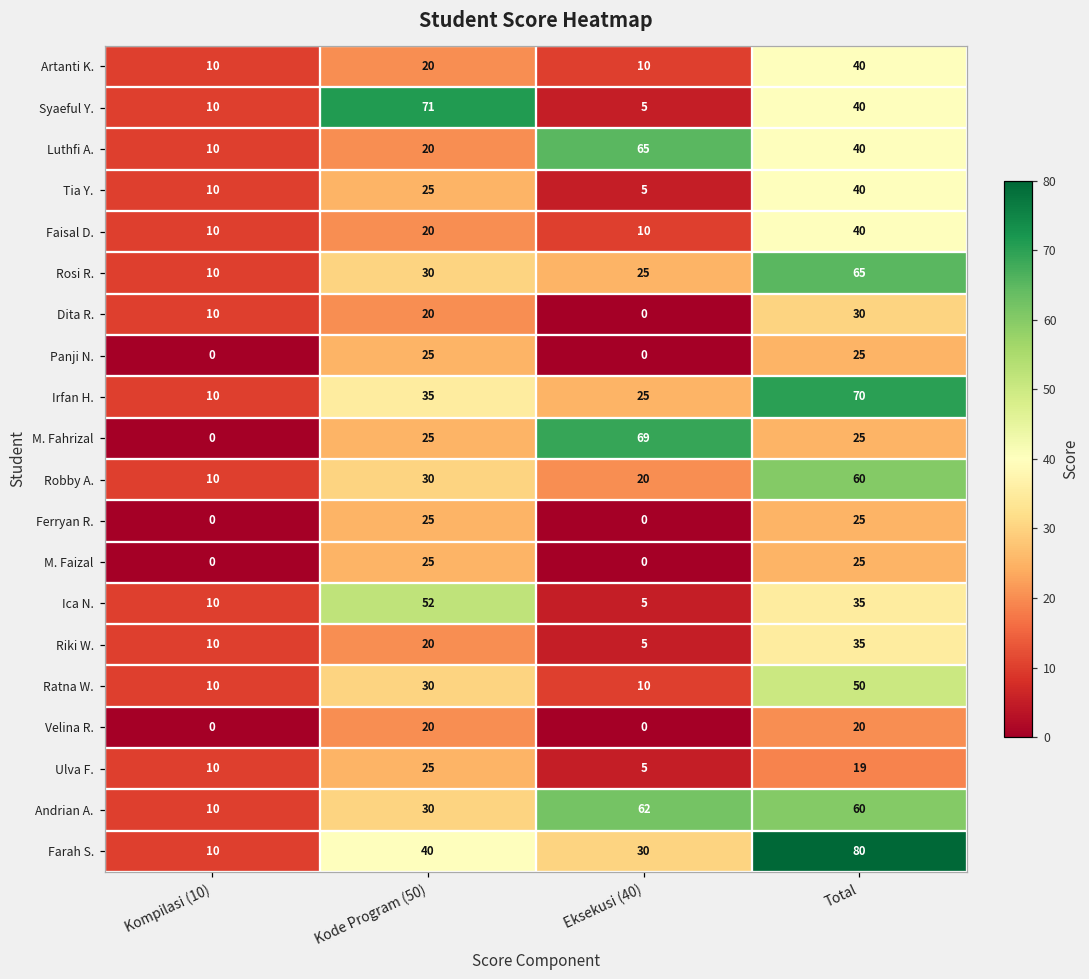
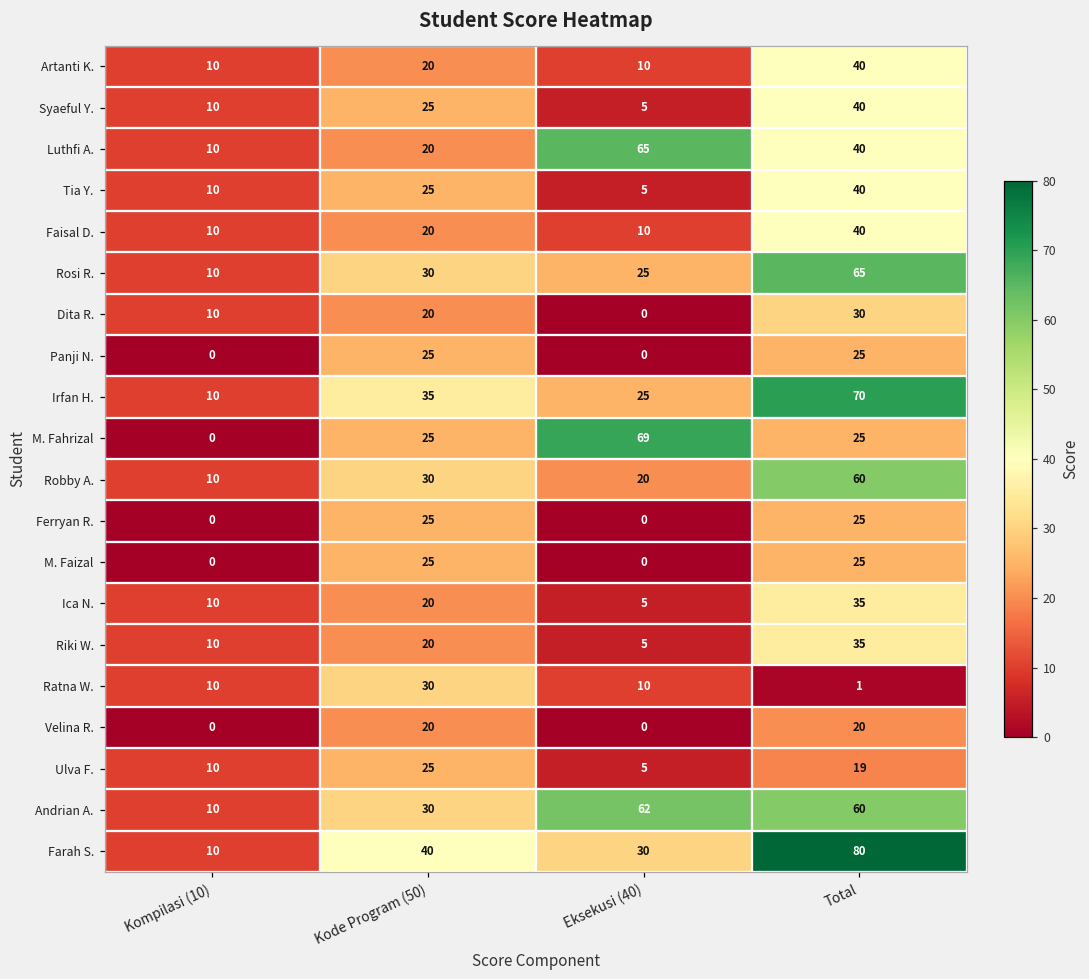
Syaeful Y., Kode Program (50): 71 -> 25
Ica N., Kode Program (50): 52 -> 20
Ratna W., Total: 50 -> 1
